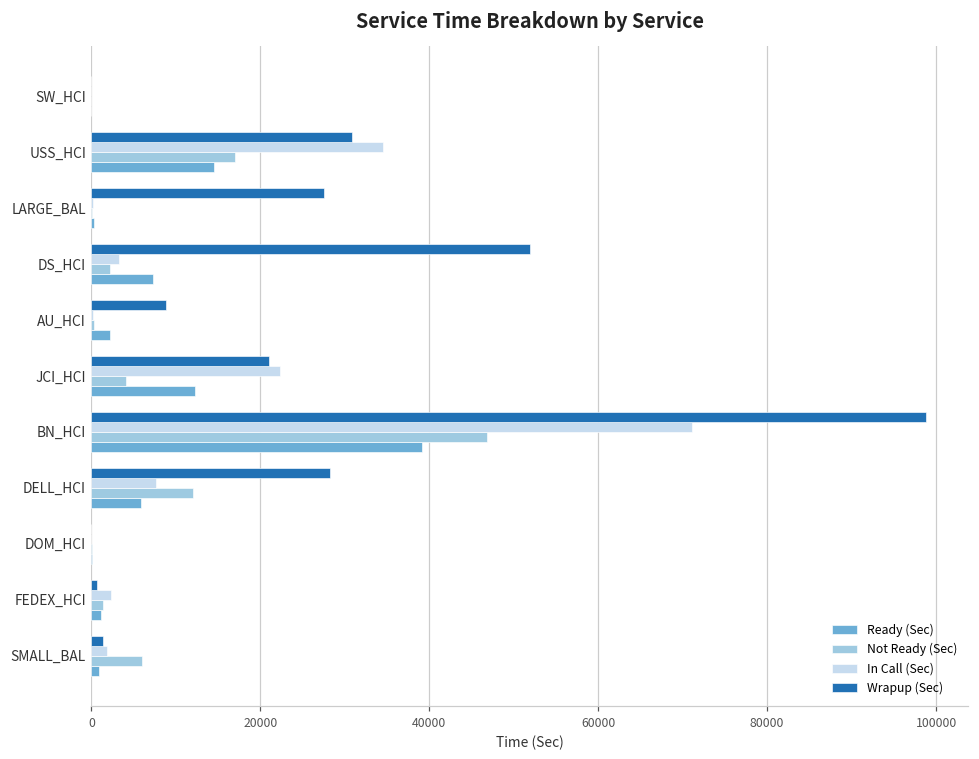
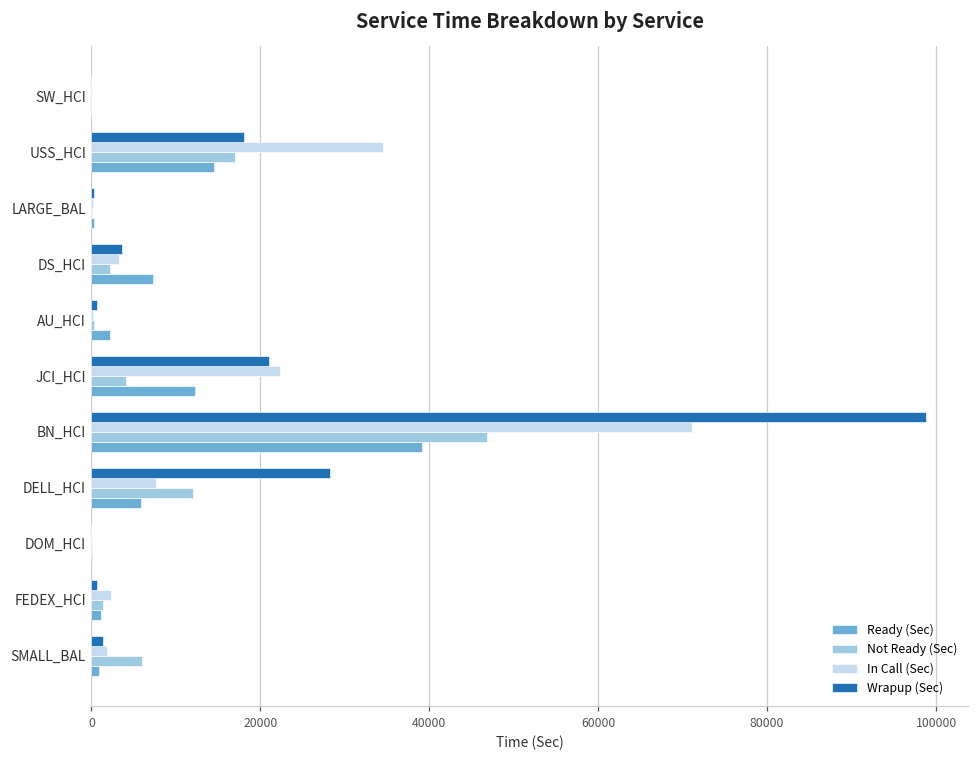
Wrapup (Sec), USS_HCI: 31000 -> 18000
Wrapup (Sec), LARGE_BAL: 27000 -> 0
Wrapup (Sec), DS_HCI: 52000 -> 4000
Wrapup (Sec), AU_HCI: 9000 -> 1000
